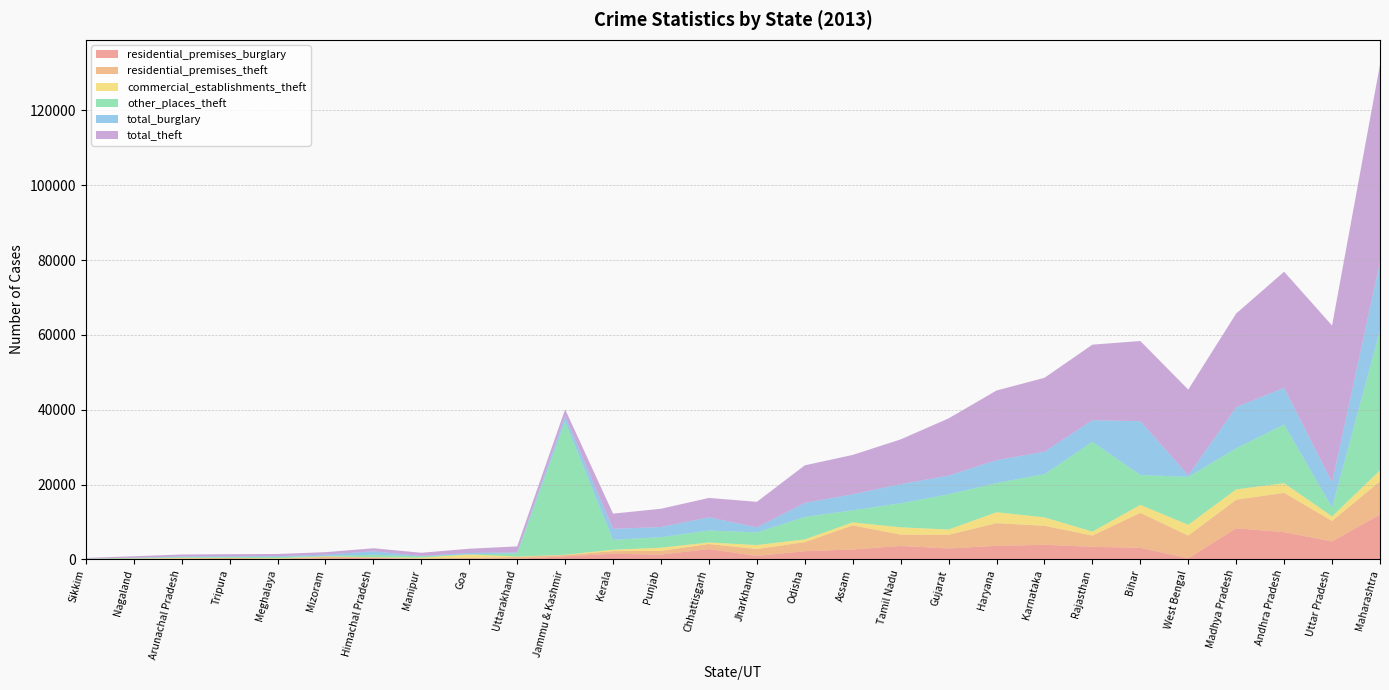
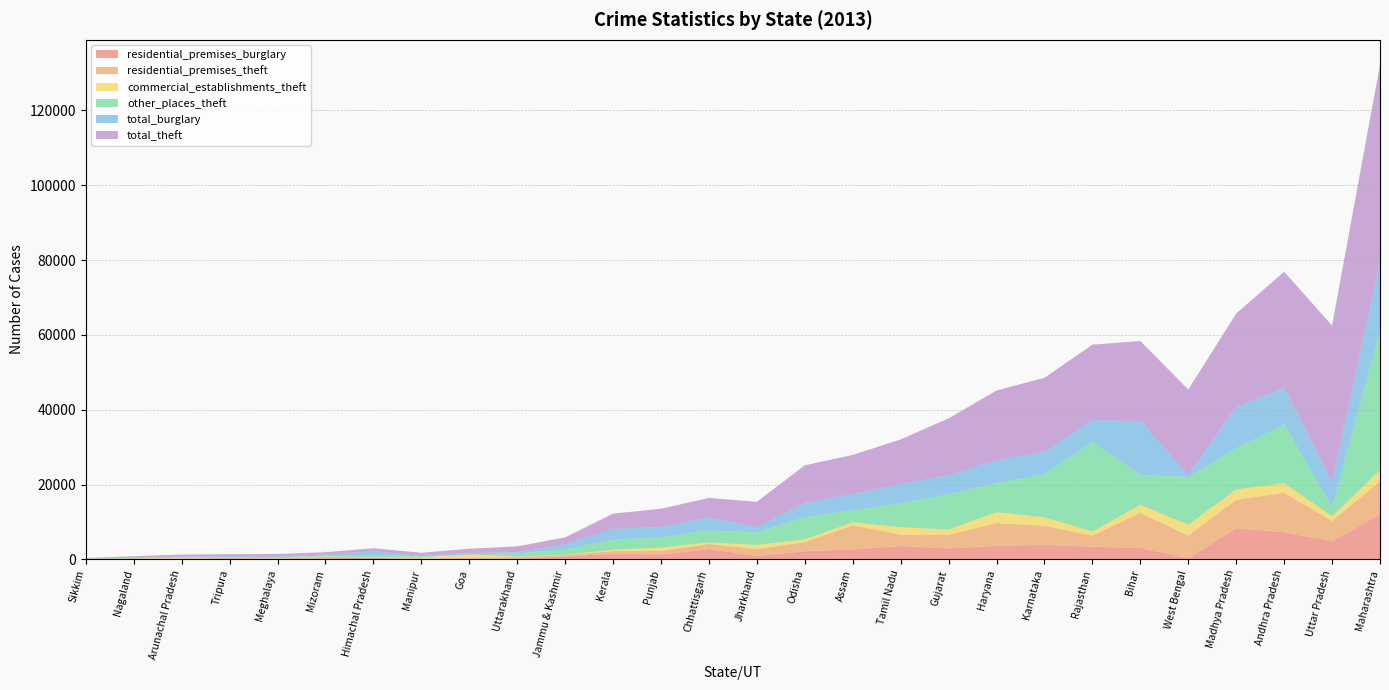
other_places_theft, Jammu & Kashmir: 36000 -> 1000
